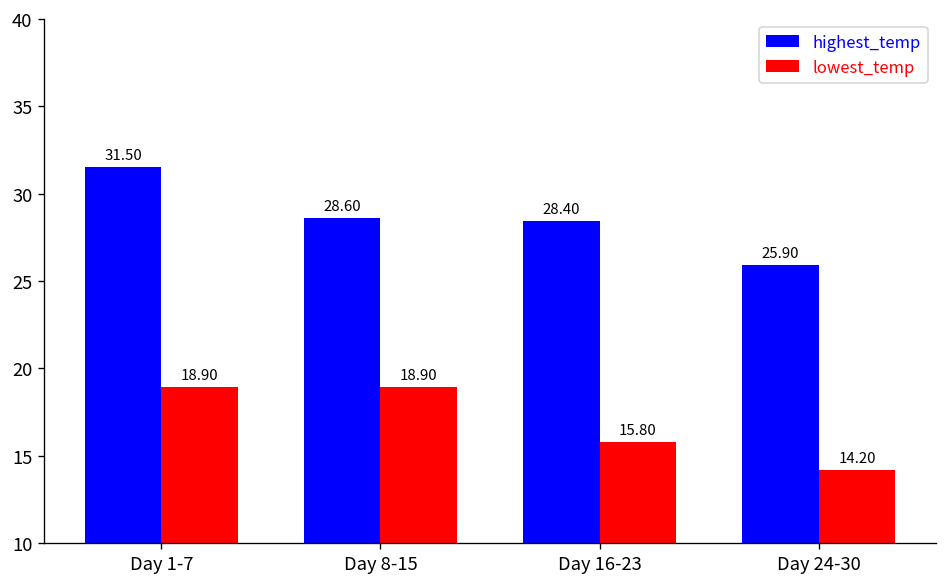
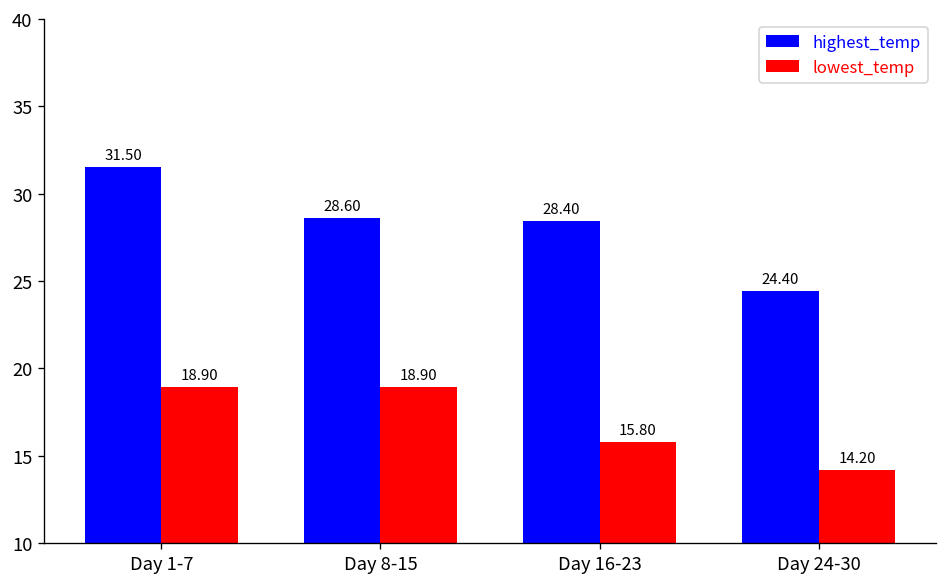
highest_temp, Day 24-30: 25.90 -> 24.40
